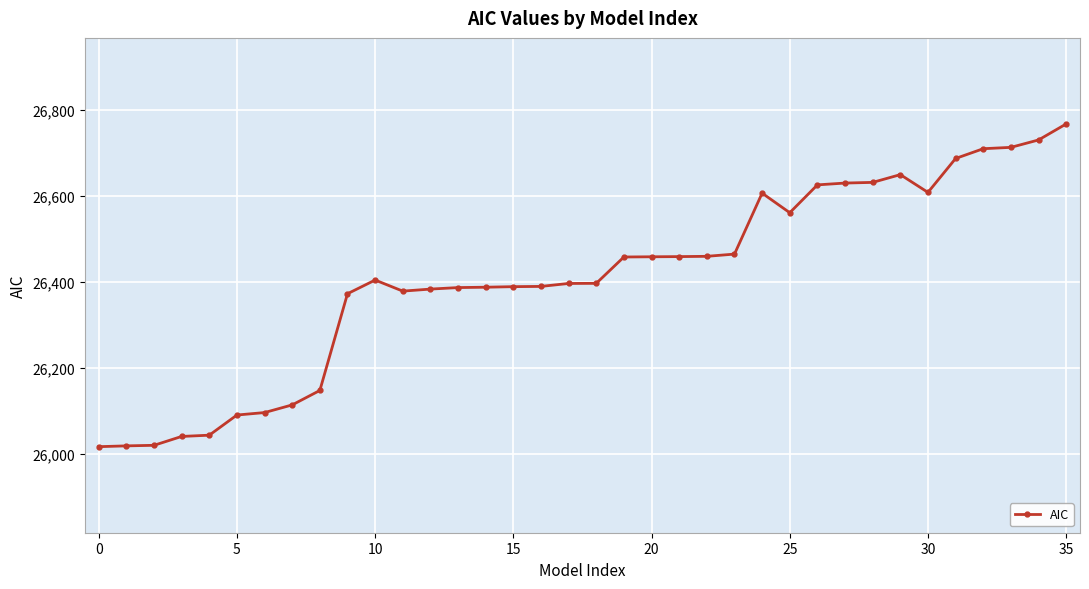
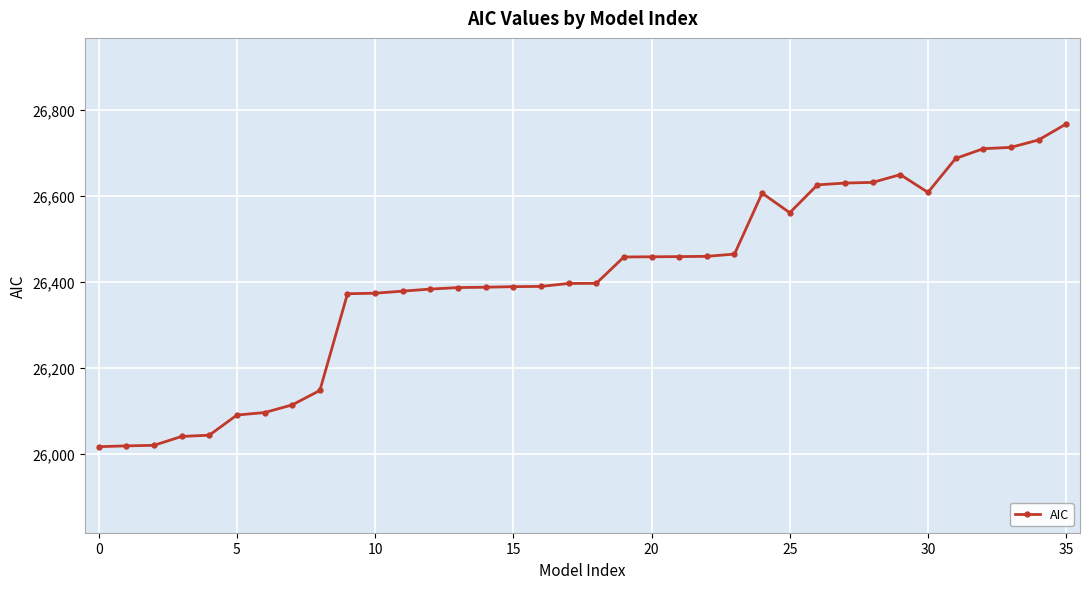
10: 26,400 -> 26,370
